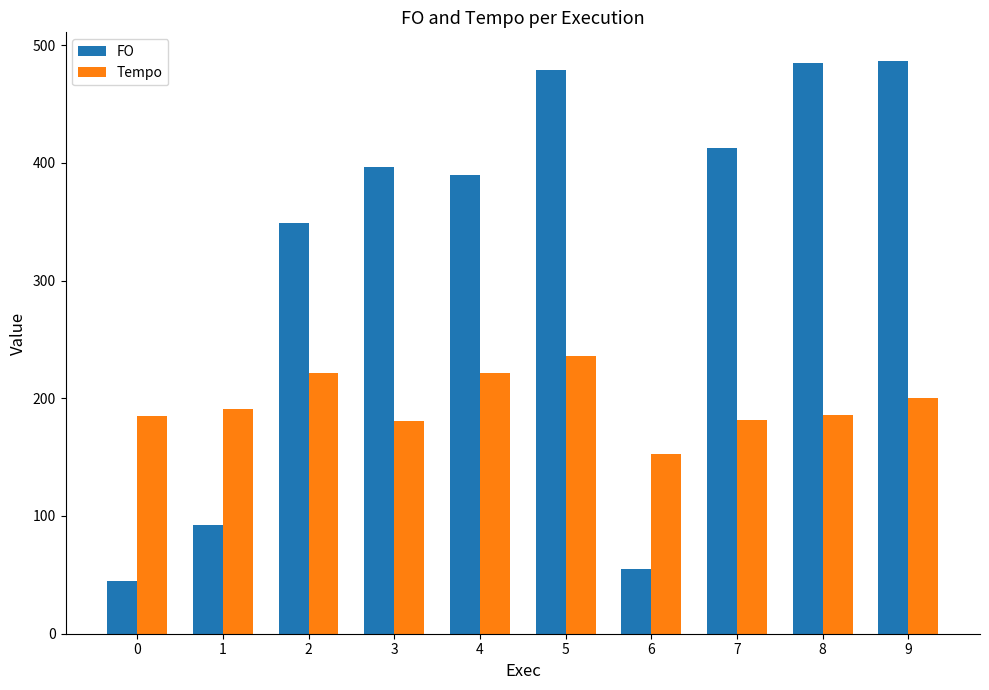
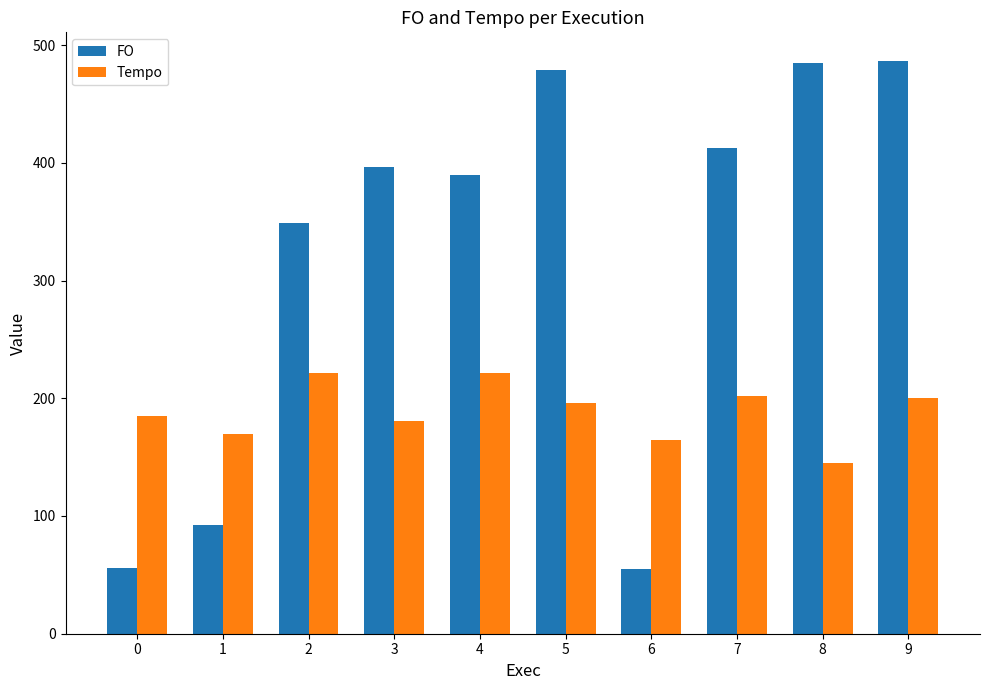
FO, 0: 45 -> 56
Tempo, 1: 191 -> 170
Tempo, 5: 236 -> 196
Tempo, 6: 153 -> 164
Tempo, 7: 182 -> 202
Tempo, 8: 186 -> 145
